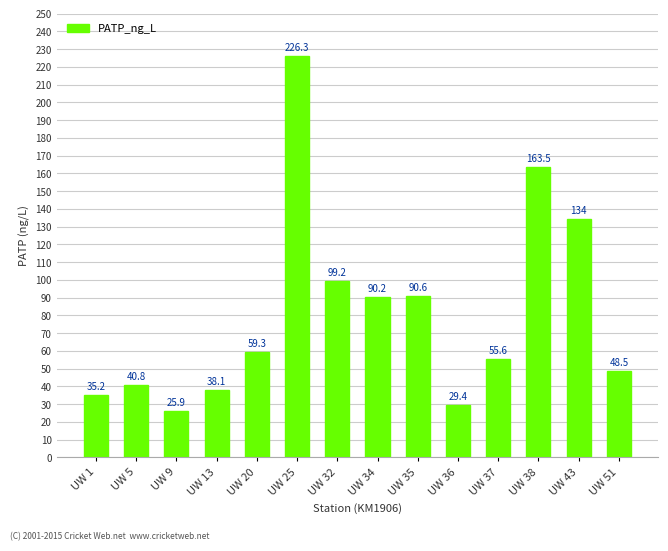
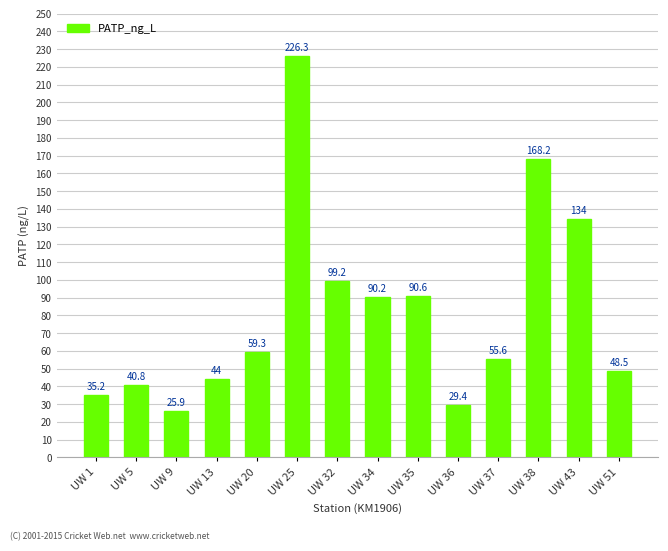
UW 13: 38.1 -> 44
UW 38: 163.5 -> 168.2
